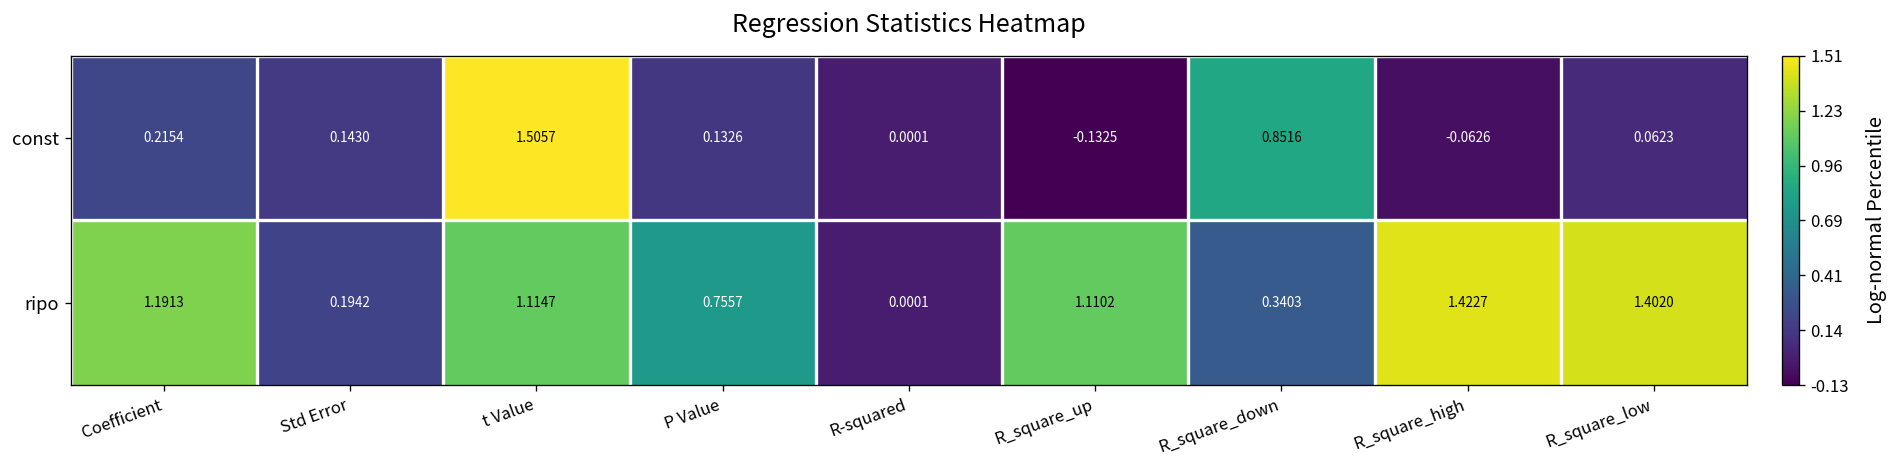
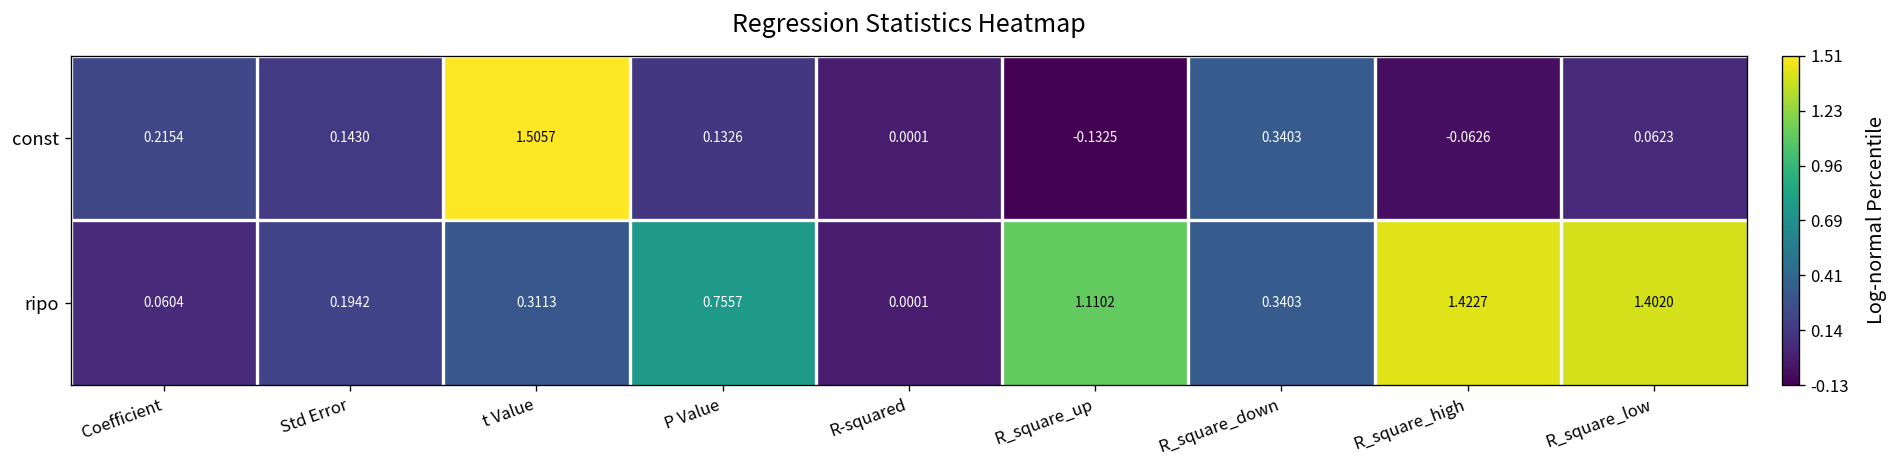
const, R_square_down: 0.8516 -> 0.3403
ripo, Coefficient: 1.1913 -> 0.0604
ripo, t Value: 1.1147 -> 0.3113
